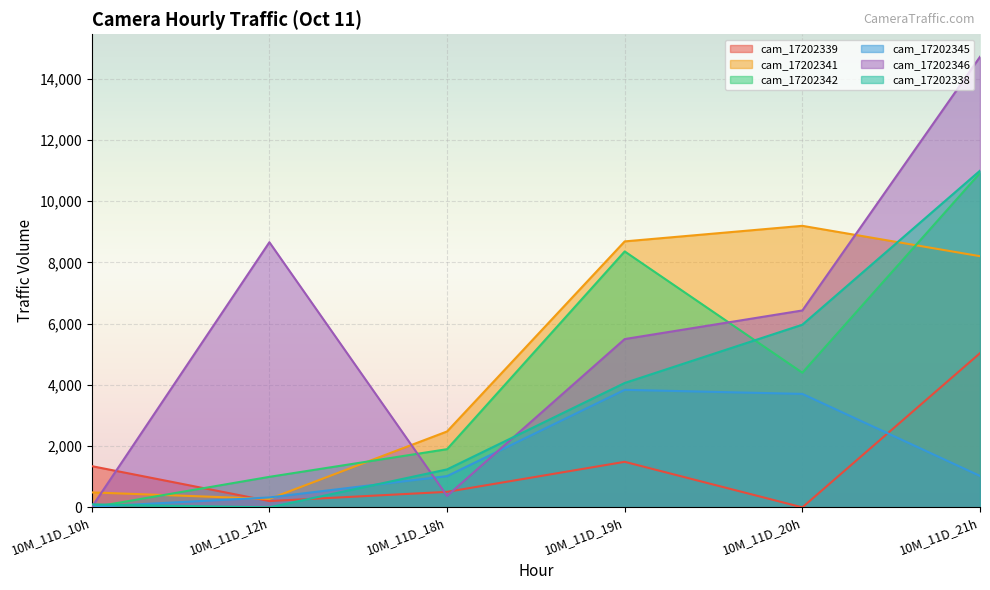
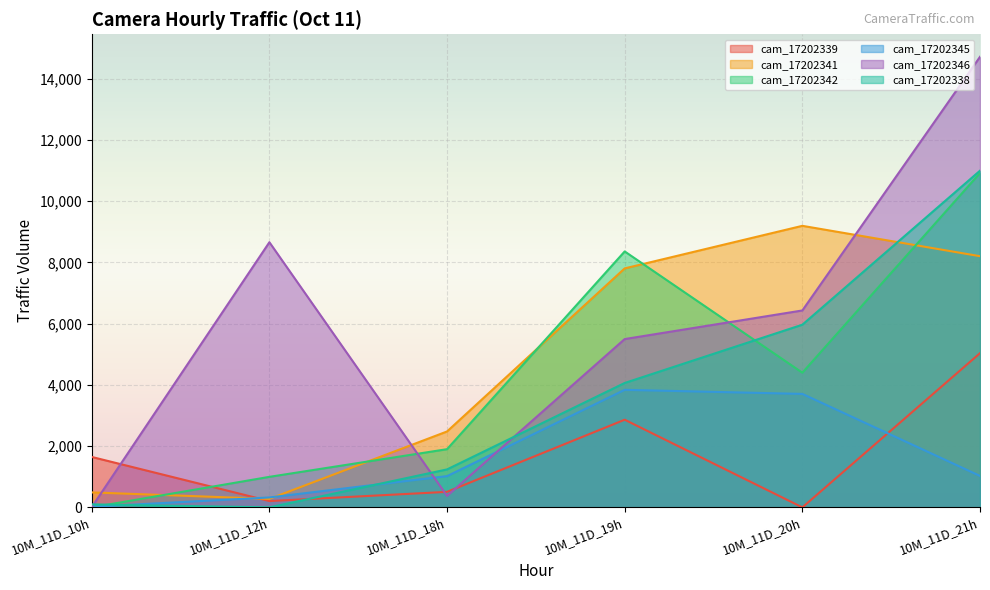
cam_17202339, 10M_11D_10h: 1,300 -> 1,600
cam_17202339, 10M_11D_19h: 1,500 -> 2,900
cam_17202341, 10M_11D_19h: 8,700 -> 7,800
